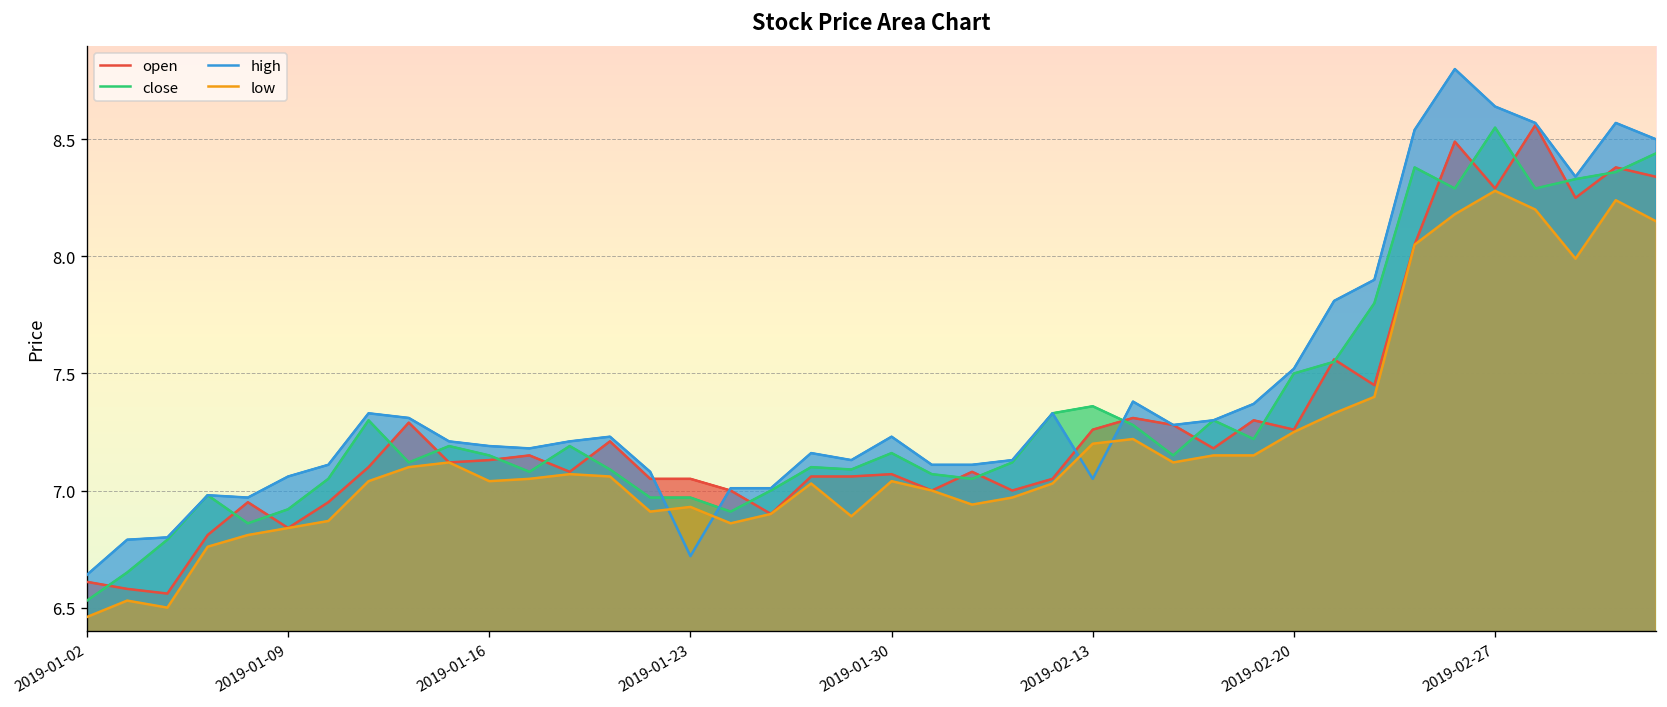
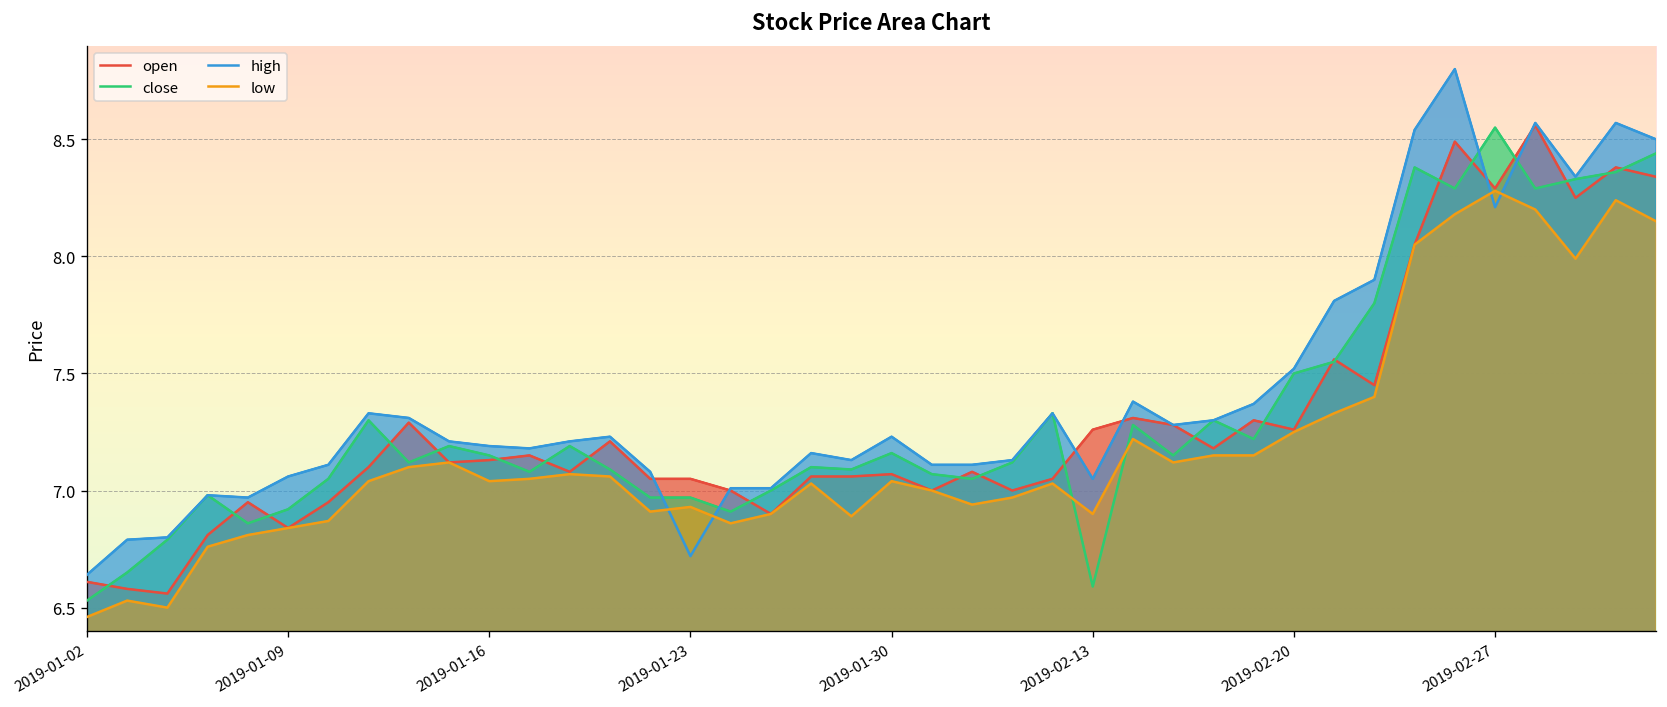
close, 2019-02-13: 7.36 -> 6.59
low, 2019-02-13: 7.2 -> 6.9
high, 2019-02-27: 8.64 -> 8.21
